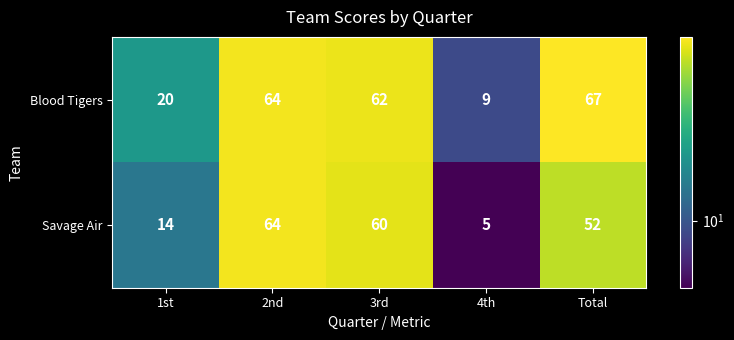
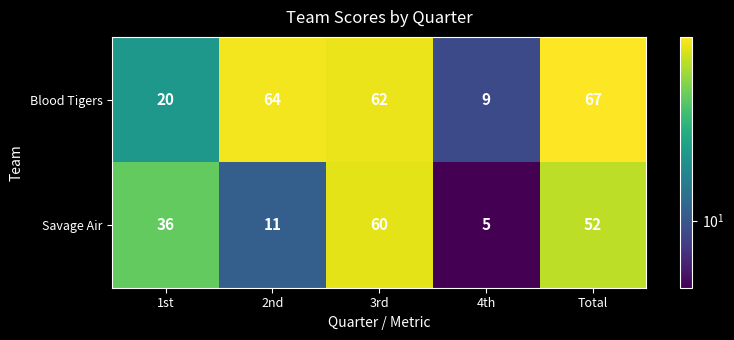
Savage Air, 1st: 14 -> 36
Savage Air, 2nd: 64 -> 11
